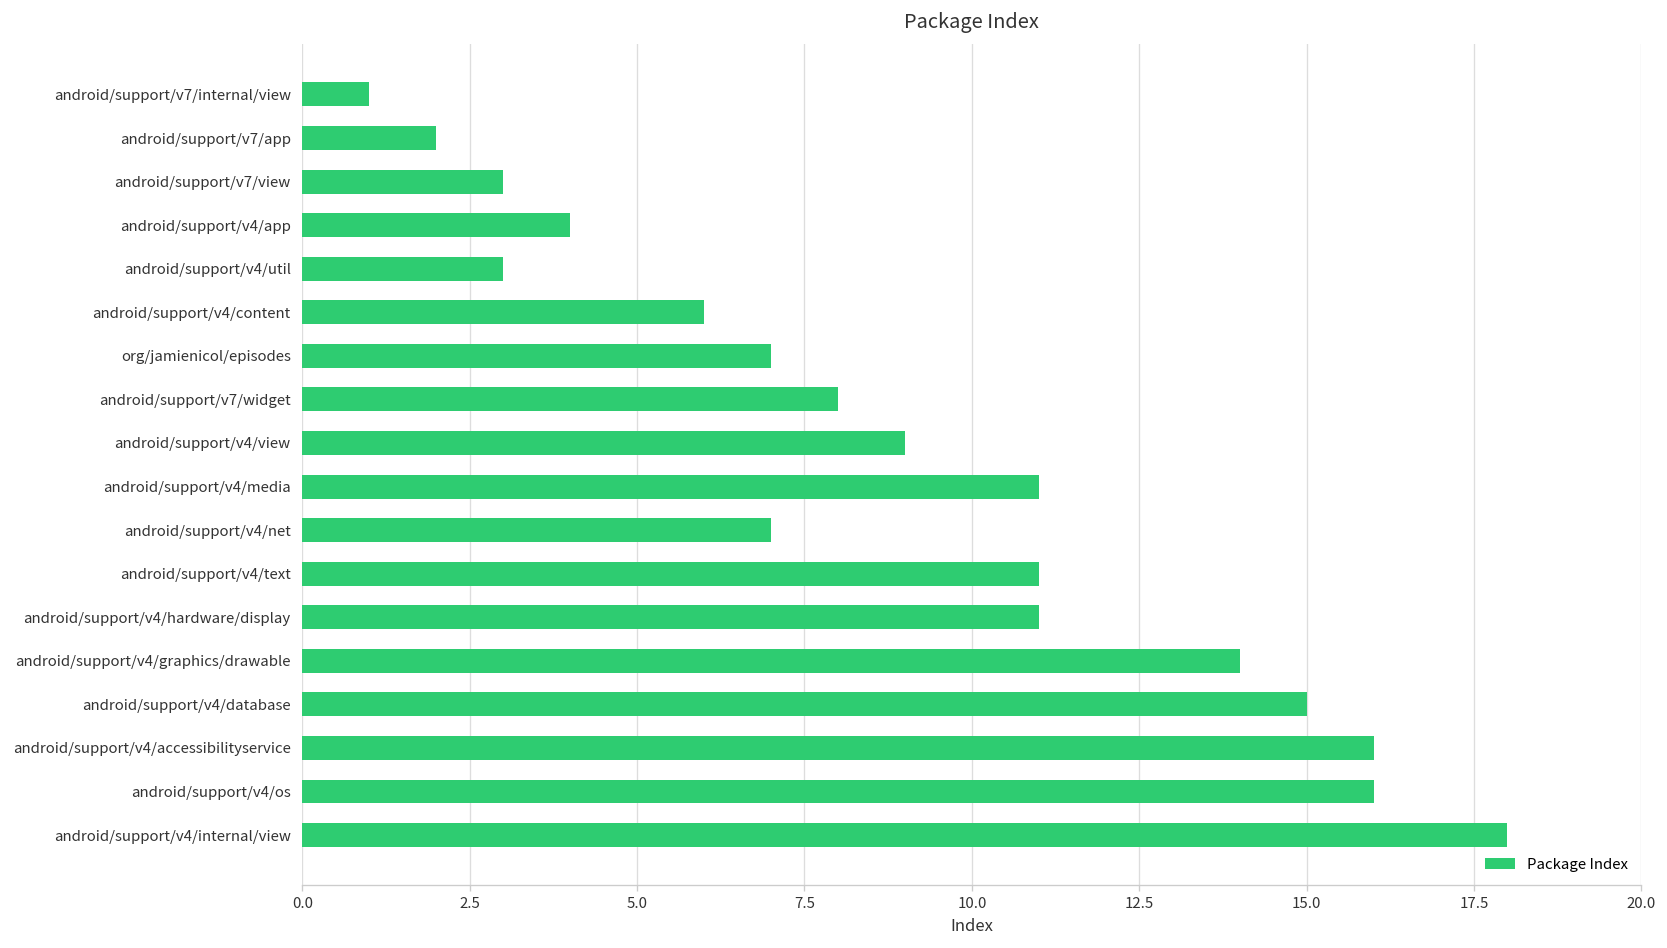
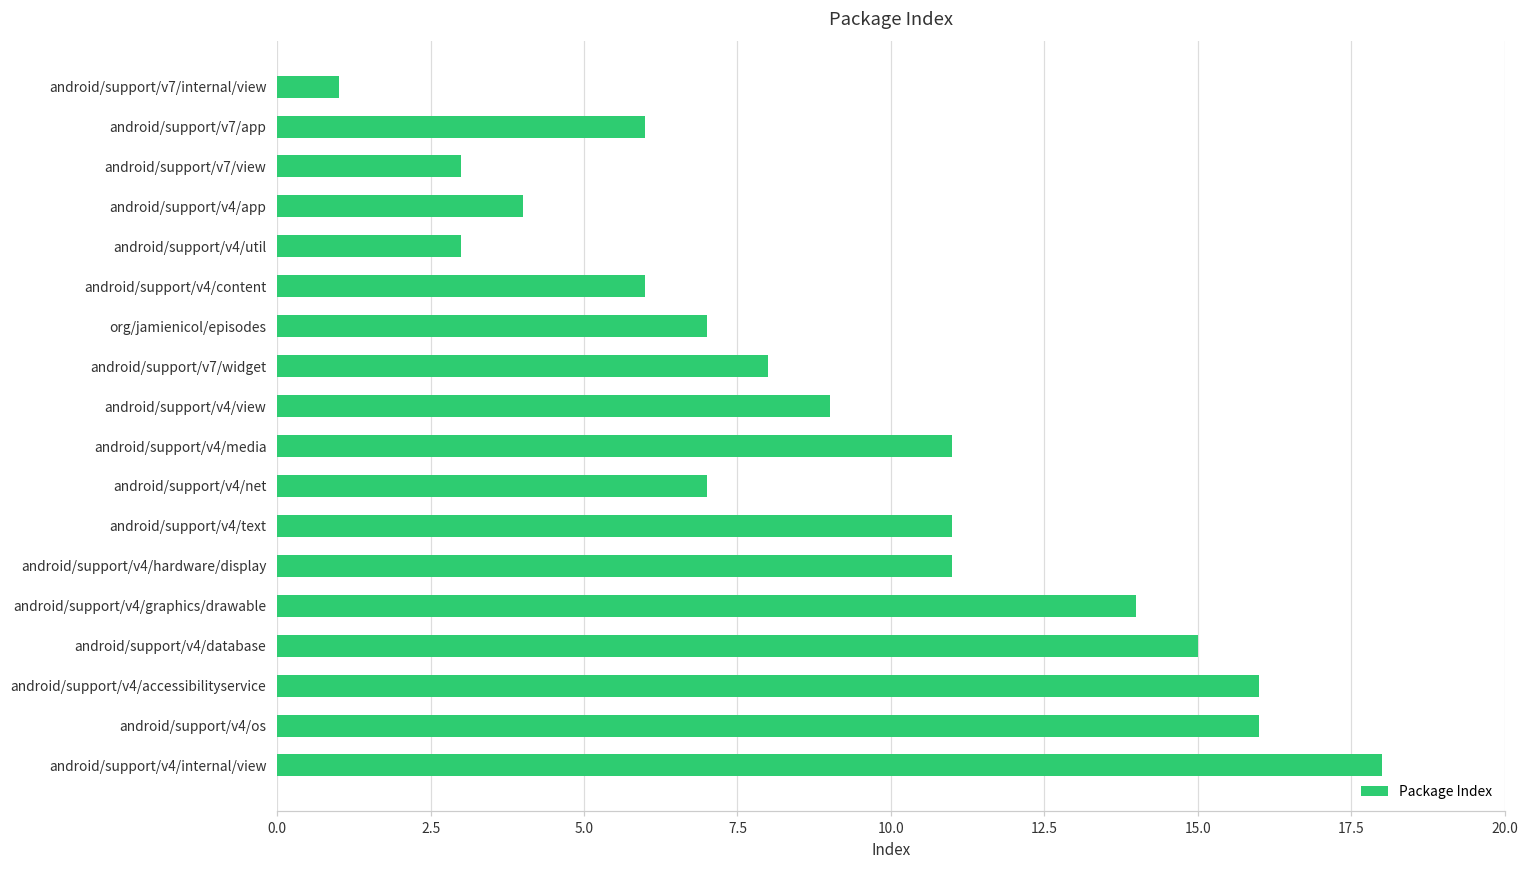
android/support/v7/app: 2 -> 6
